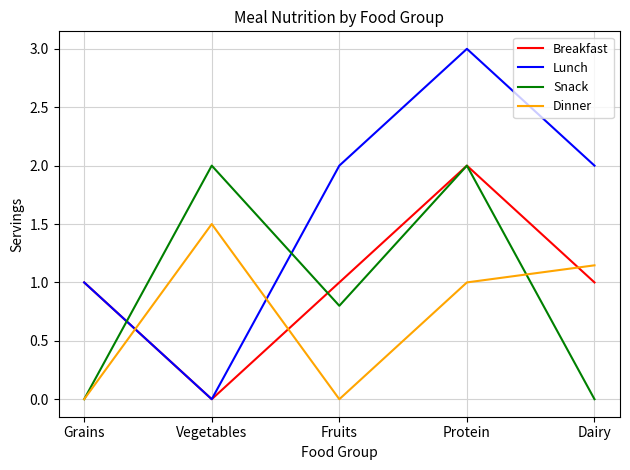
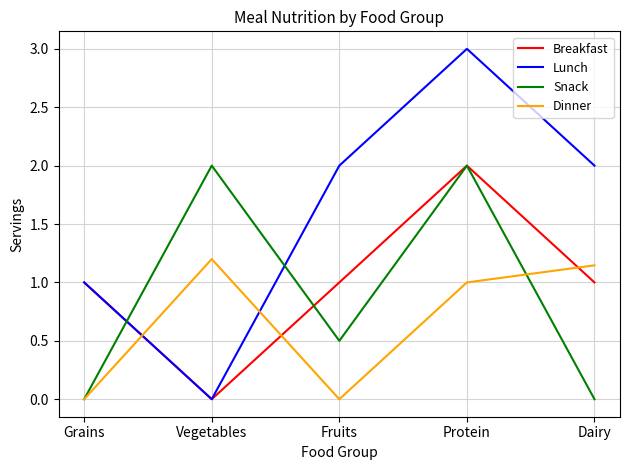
Dinner, Vegetables: 1.5 -> 1.2
Snack, Fruits: 0.8 -> 0.5
